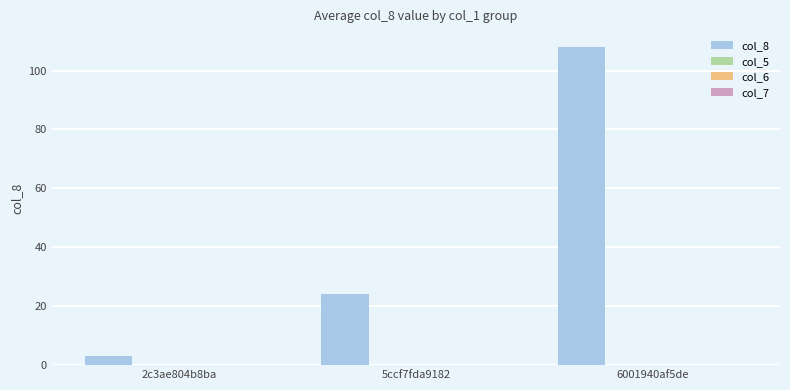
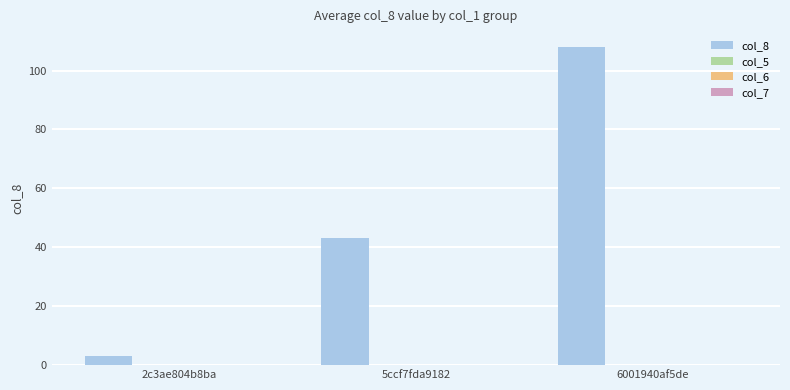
col_8, 5ccf7fda9182: 24 -> 43
